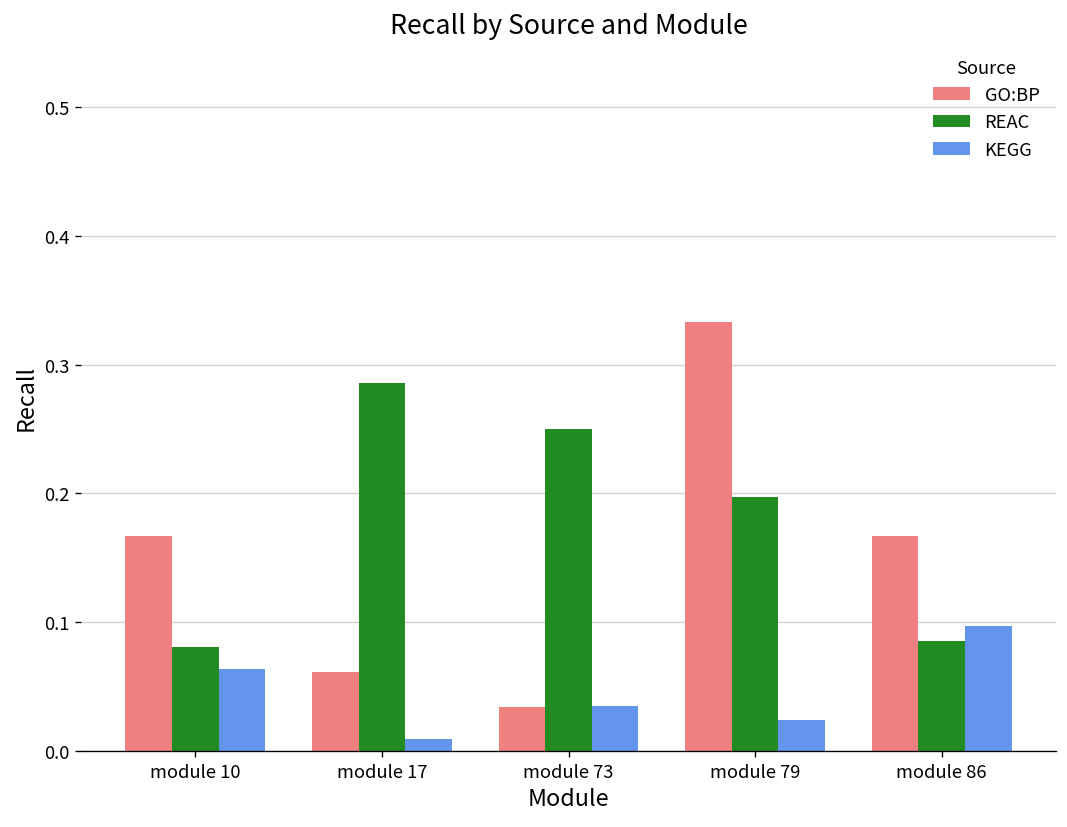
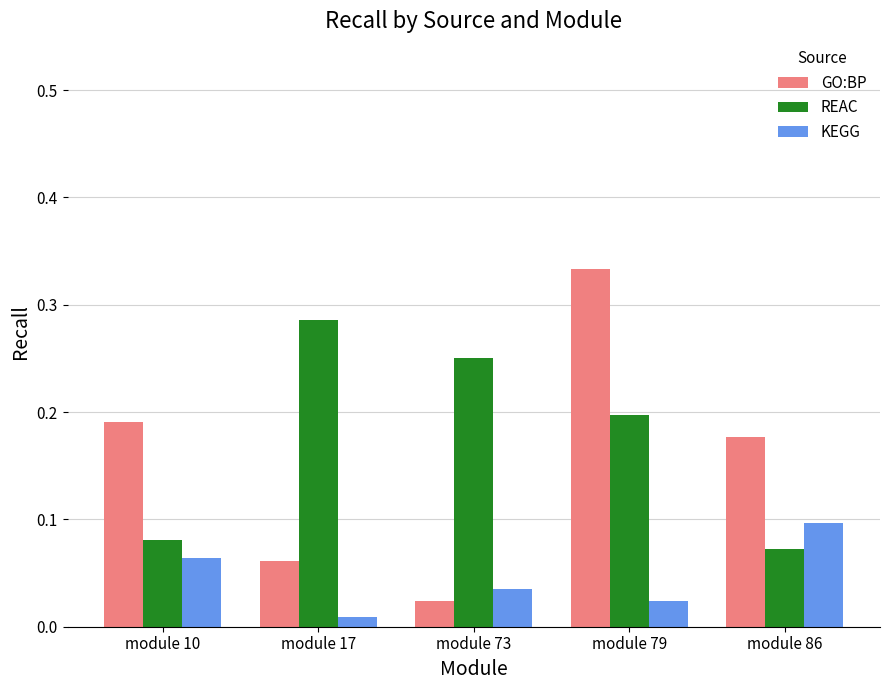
GO:BP, module 10: 0.167 -> 0.190
GO:BP, module 73: 0.034 -> 0.024
GO:BP, module 86: 0.167 -> 0.176
REAC, module 86: 0.085 -> 0.072
